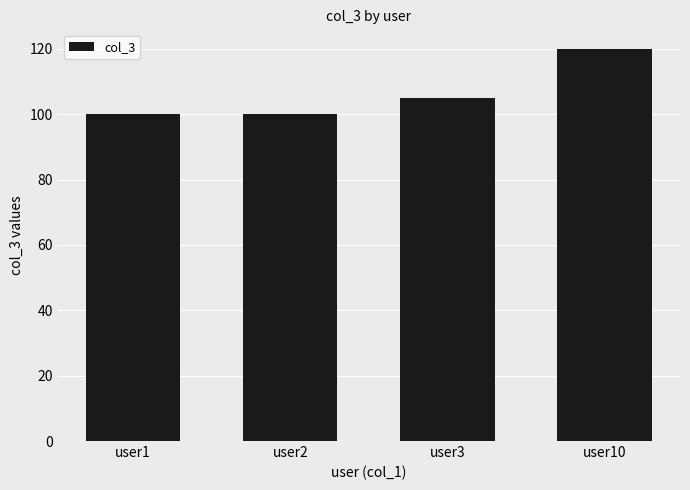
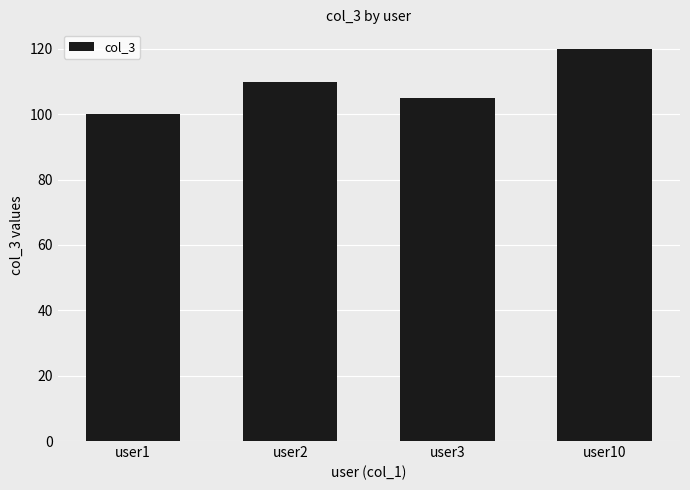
user2: 100 -> 110
